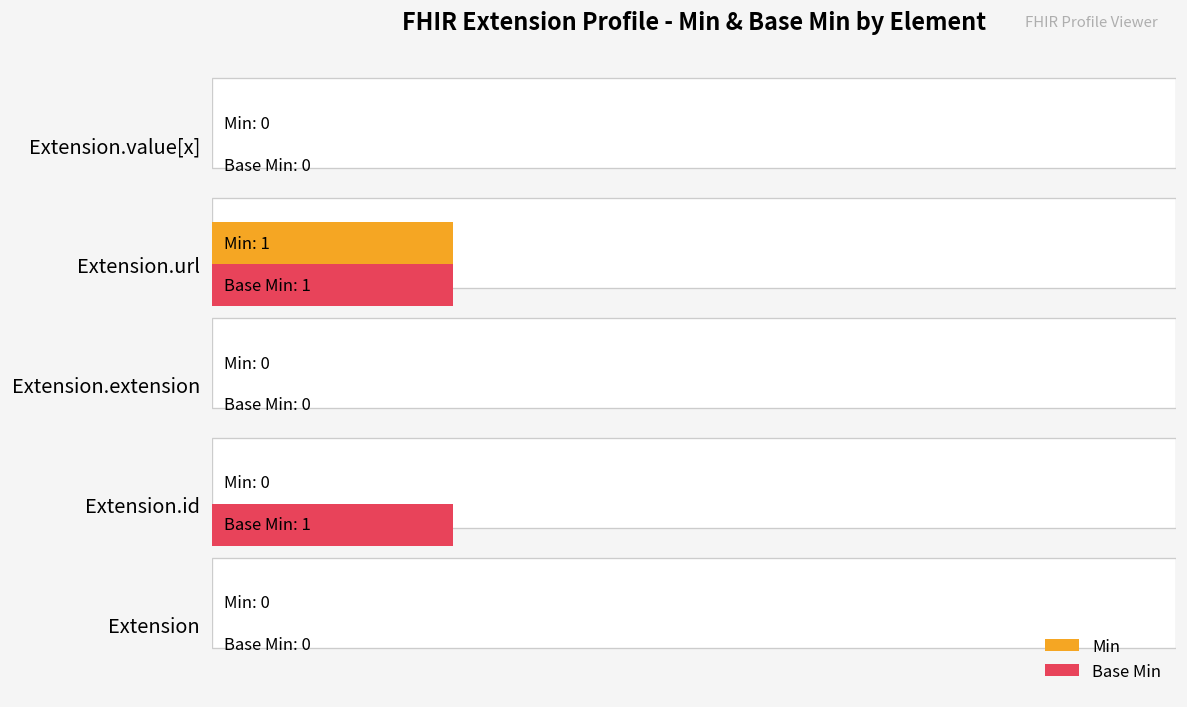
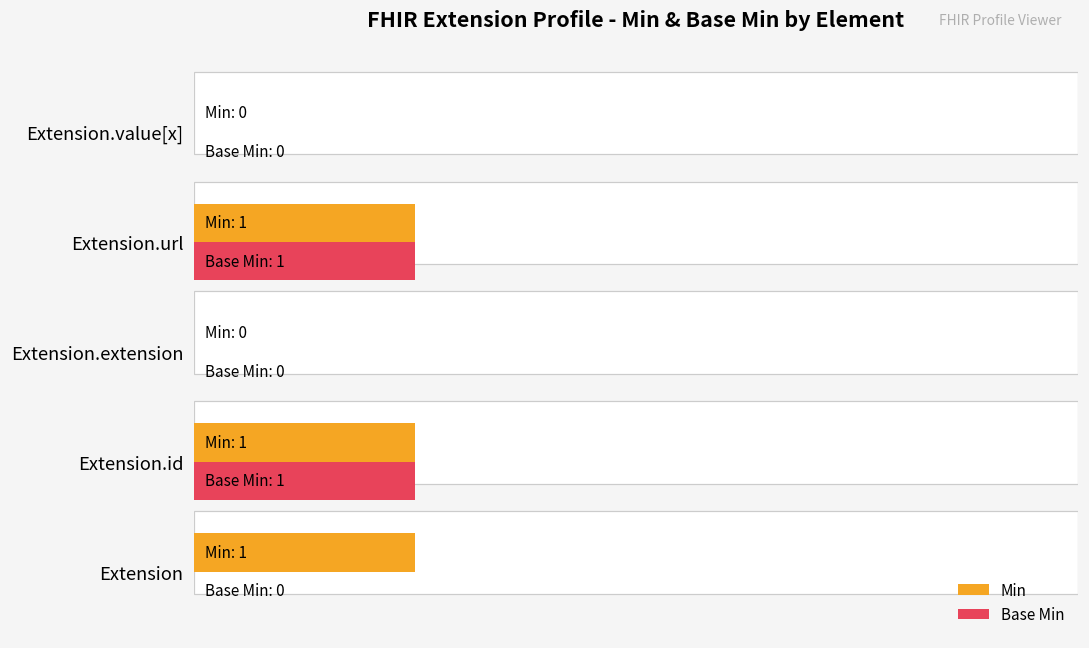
Min, Extension.id: 0 -> 1
Min, Extension: 0 -> 1
